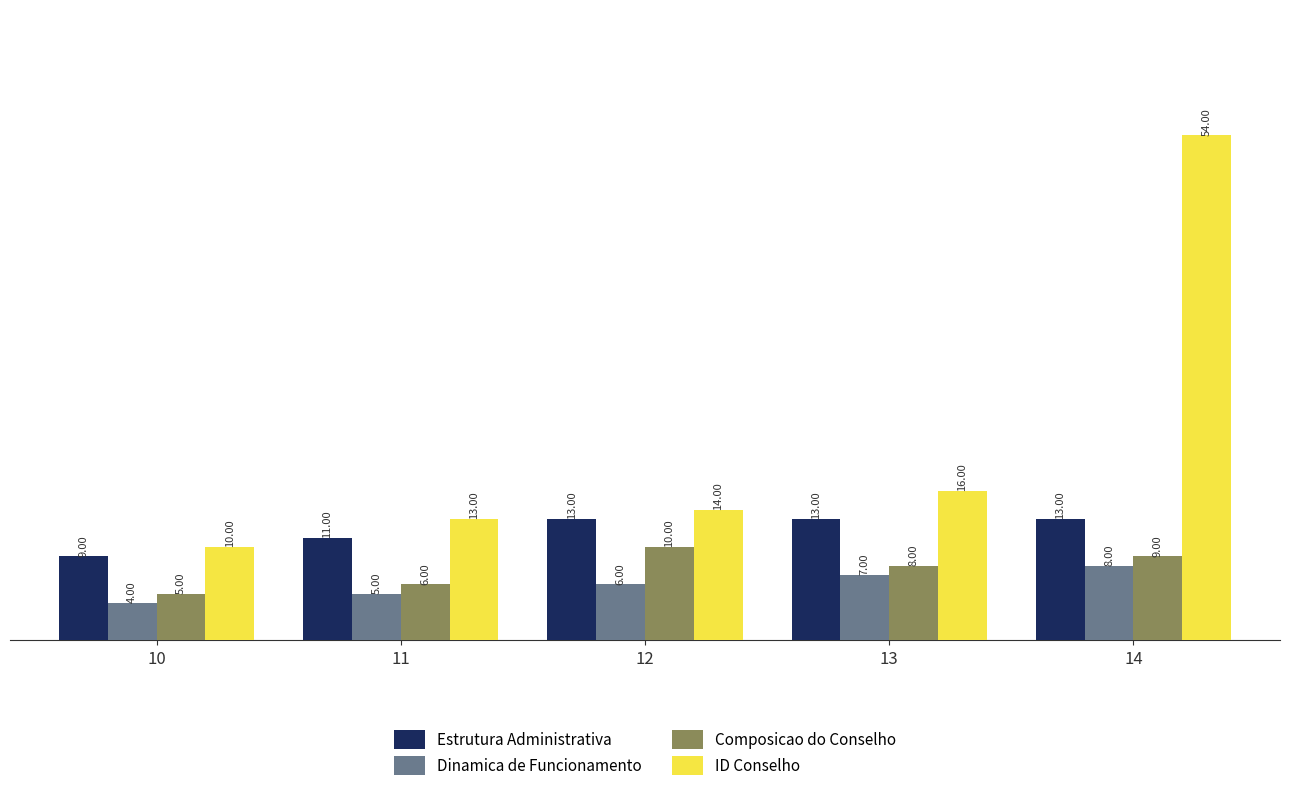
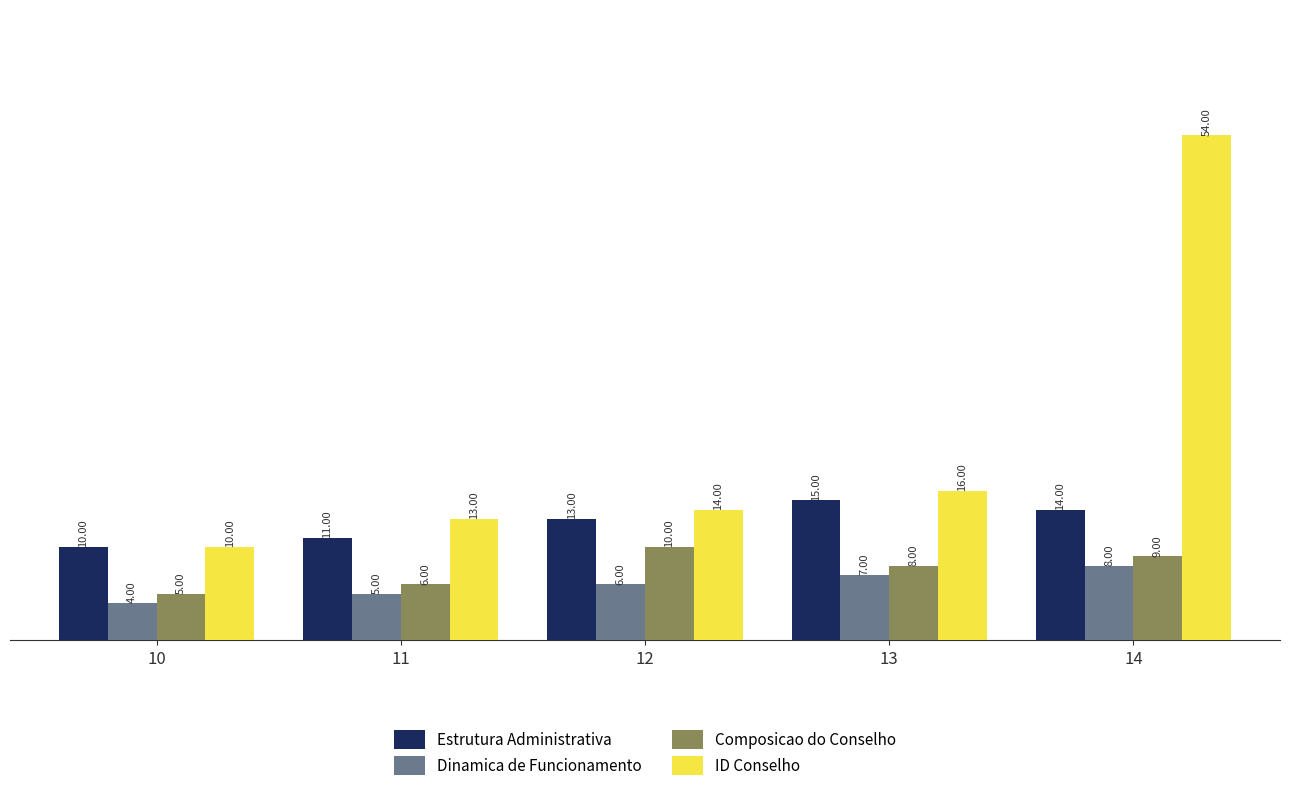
Estrutura Administrativa, 10: 9.00 -> 10.00
Estrutura Administrativa, 13: 13.00 -> 15.00
Estrutura Administrativa, 14: 13.00 -> 14.00
